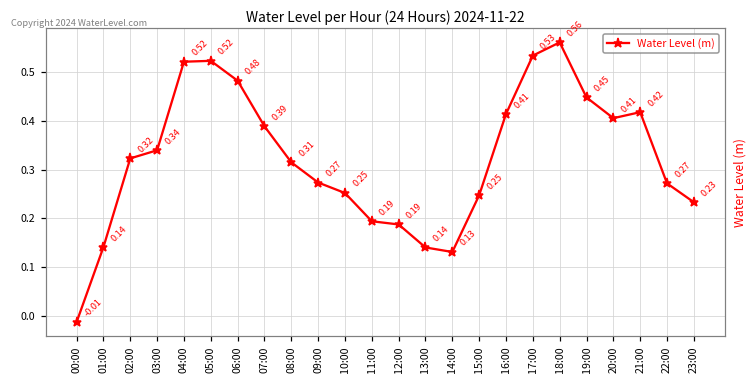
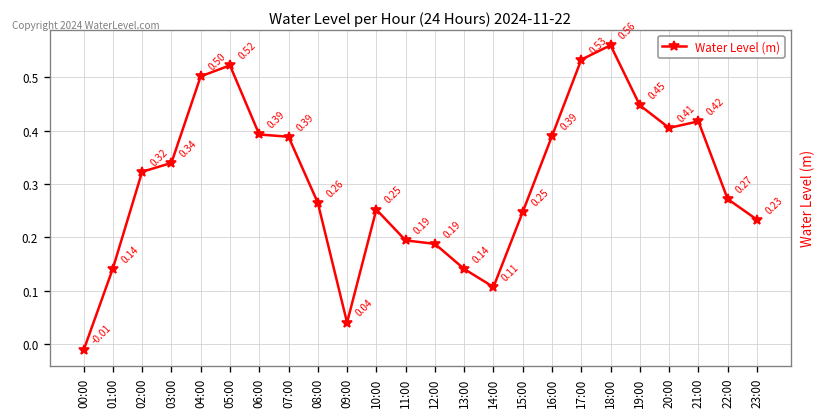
04:00: 0.52 -> 0.50
06:00: 0.48 -> 0.39
08:00: 0.31 -> 0.26
09:00: 0.27 -> 0.04
14:00: 0.13 -> 0.11
16:00: 0.41 -> 0.39
